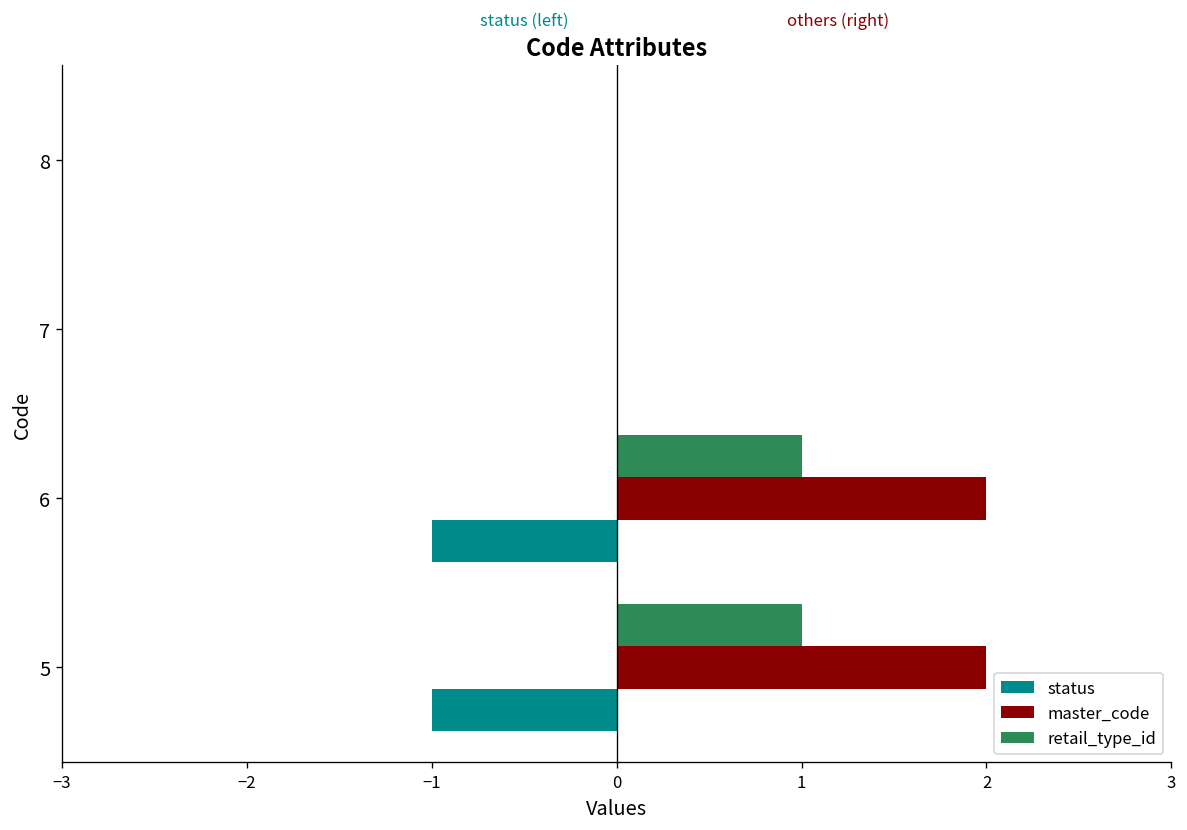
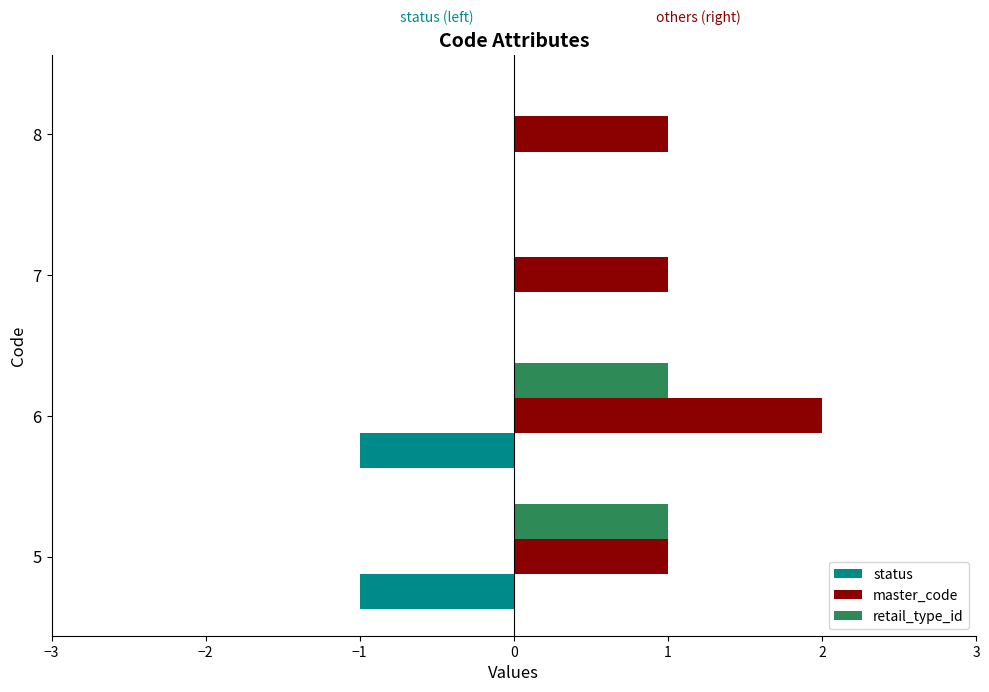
master_code, 8: 0 -> 1
master_code, 7: 0 -> 1
master_code, 5: 2 -> 1
